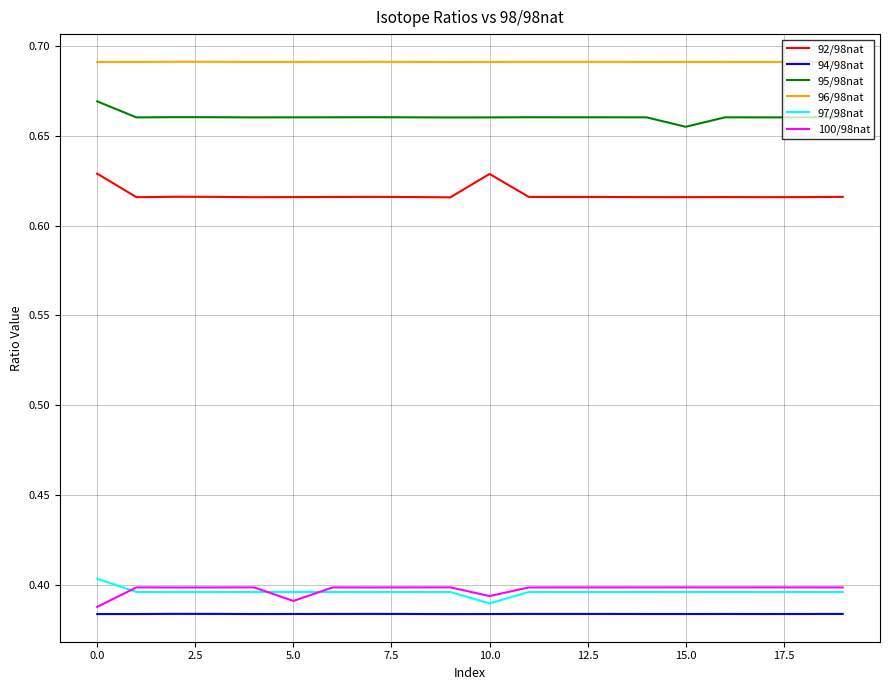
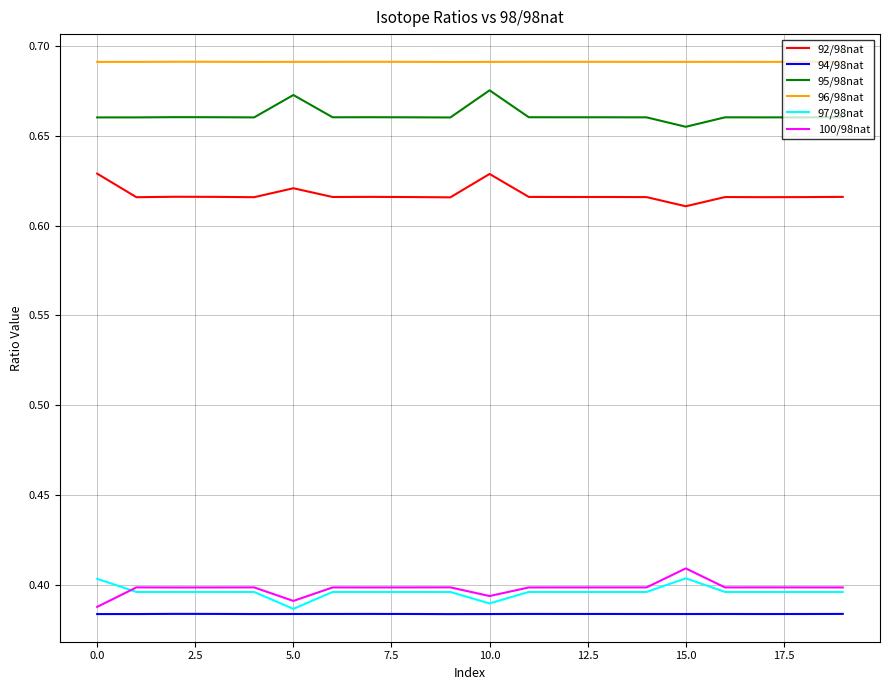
95/98nat, 0.0: 0.669 -> 0.660
92/98nat, 5.0: 0.616 -> 0.621
95/98nat, 5.0: 0.660 -> 0.673
97/98nat, 5.0: 0.396 -> 0.386
95/98nat, 10.0: 0.660 -> 0.675
92/98nat, 15.0: 0.616 -> 0.611
97/98nat, 15.0: 0.396 -> 0.403
100/98nat, 15.0: 0.398 -> 0.409
